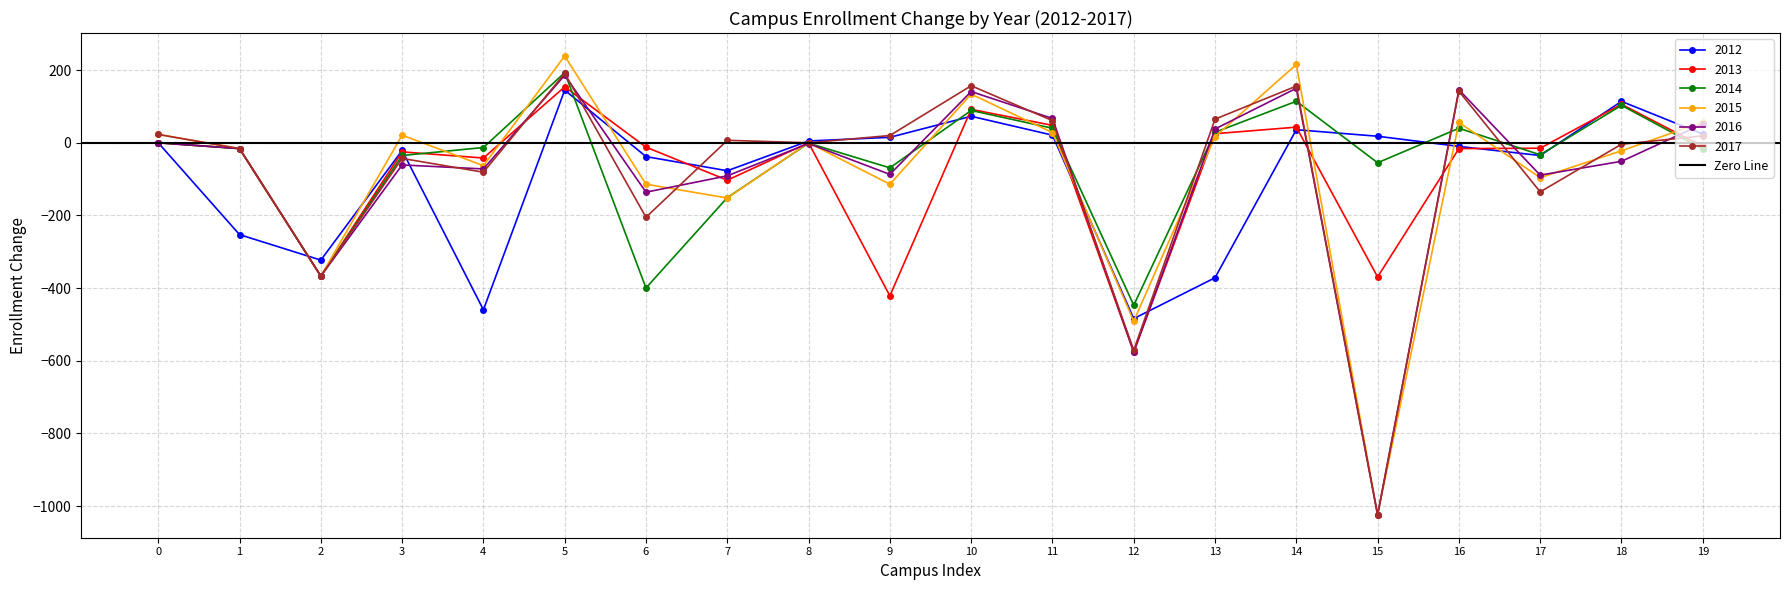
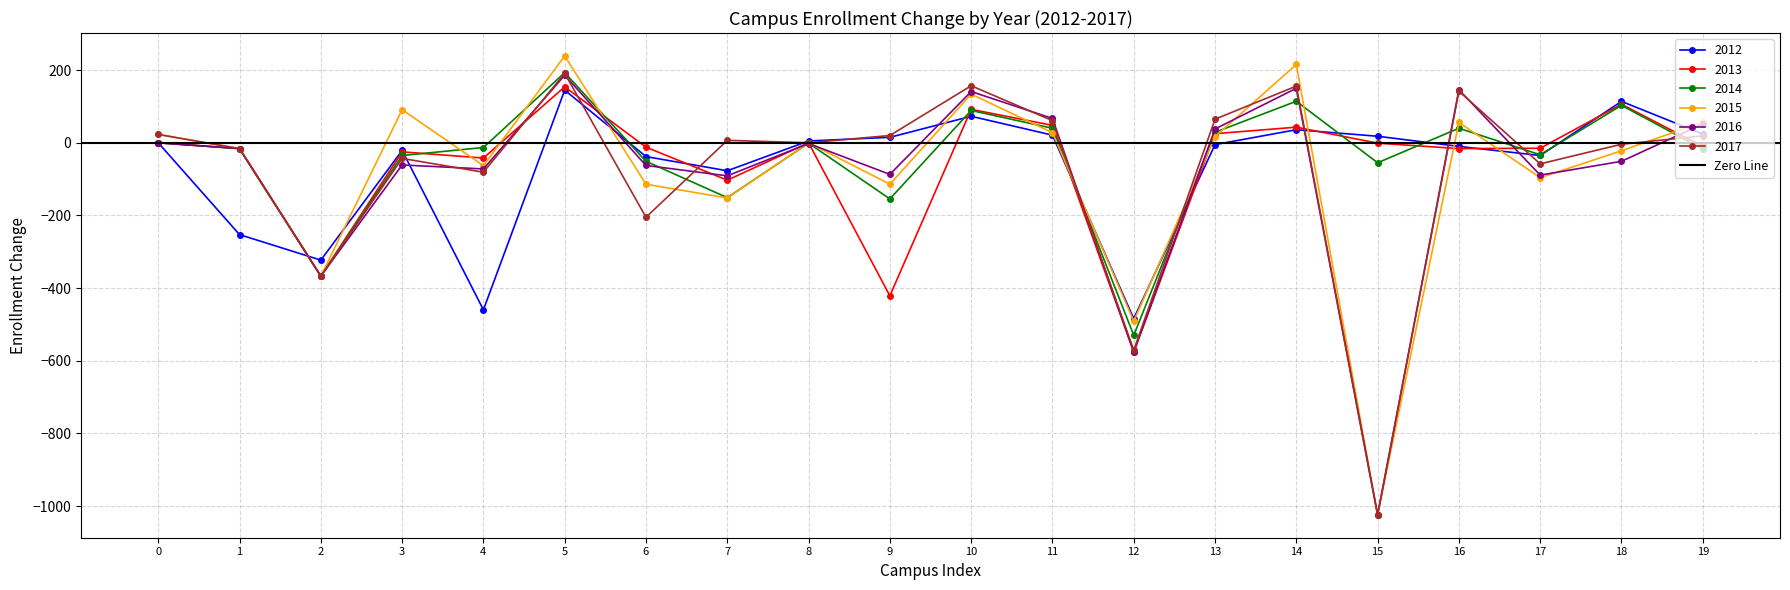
2015, 3: 20 -> 90
2014, 6: -400 -> -50
2016, 6: -140 -> -60
2014, 9: -70 -> -150
2014, 12: -450 -> -530
2012, 13: -370 -> -10
2013, 15: -370 -> 0
2017, 17: -140 -> -60
